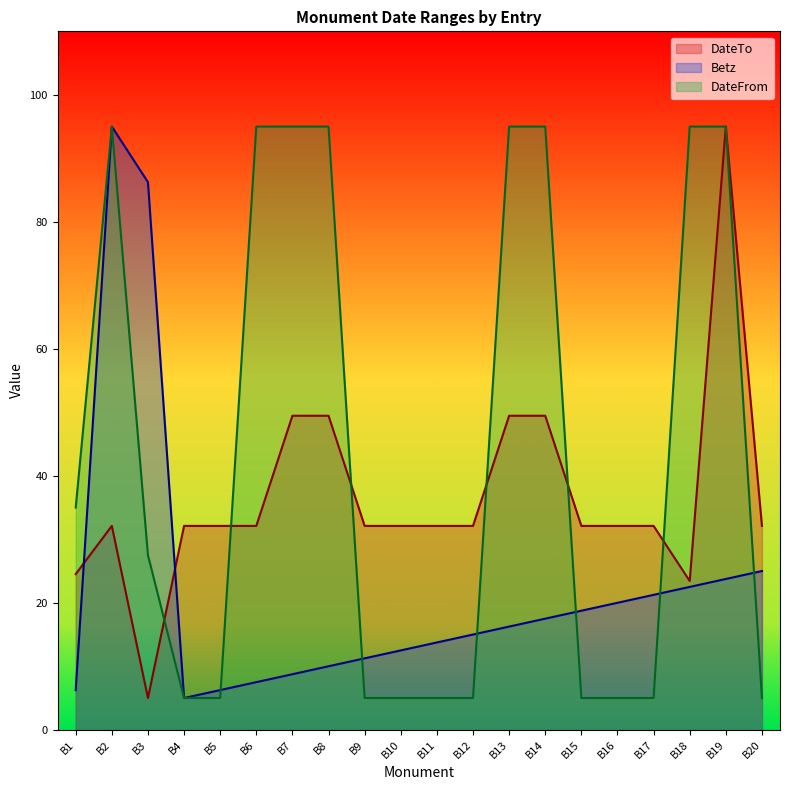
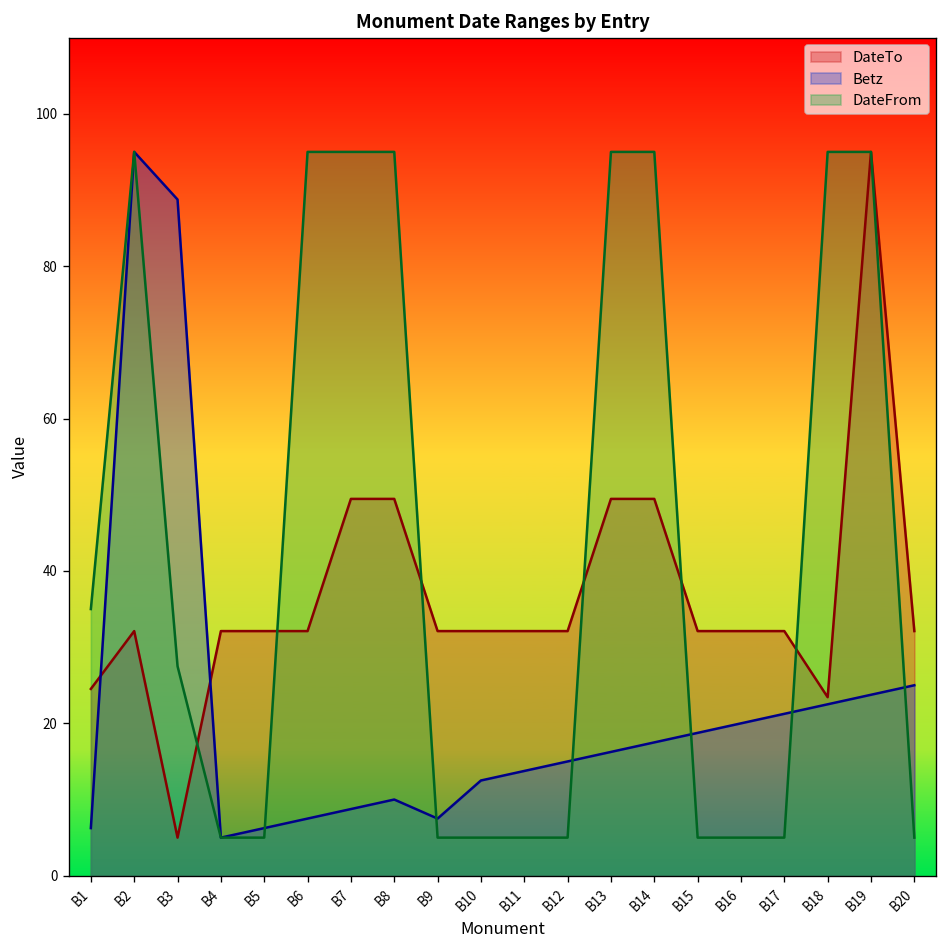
Betz, B3: 86 -> 89
Betz, B9: 11 -> 8
